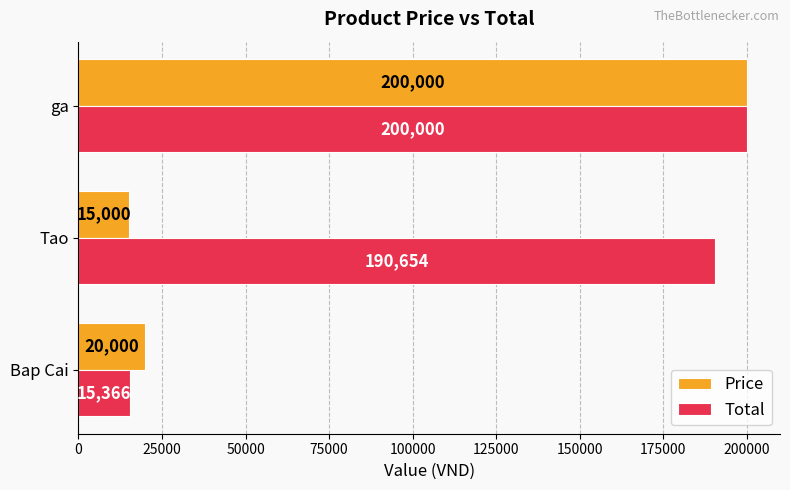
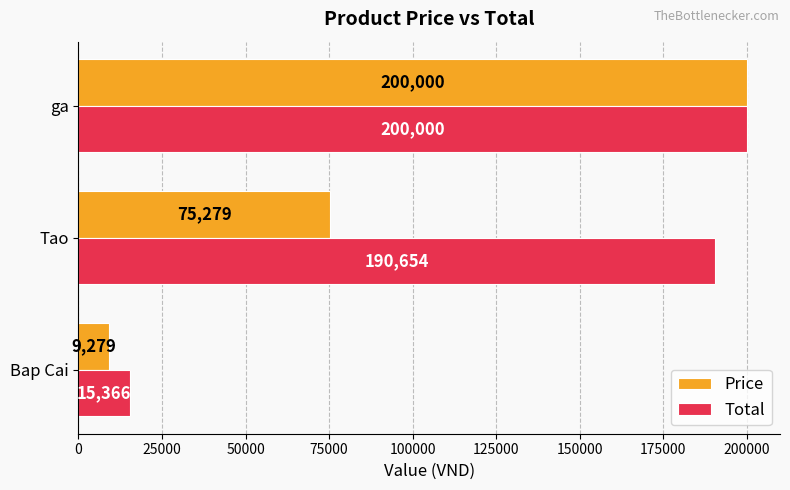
Price, Tao: 15,000 -> 75,279
Price, Bap Cai: 20,000 -> 9,279
